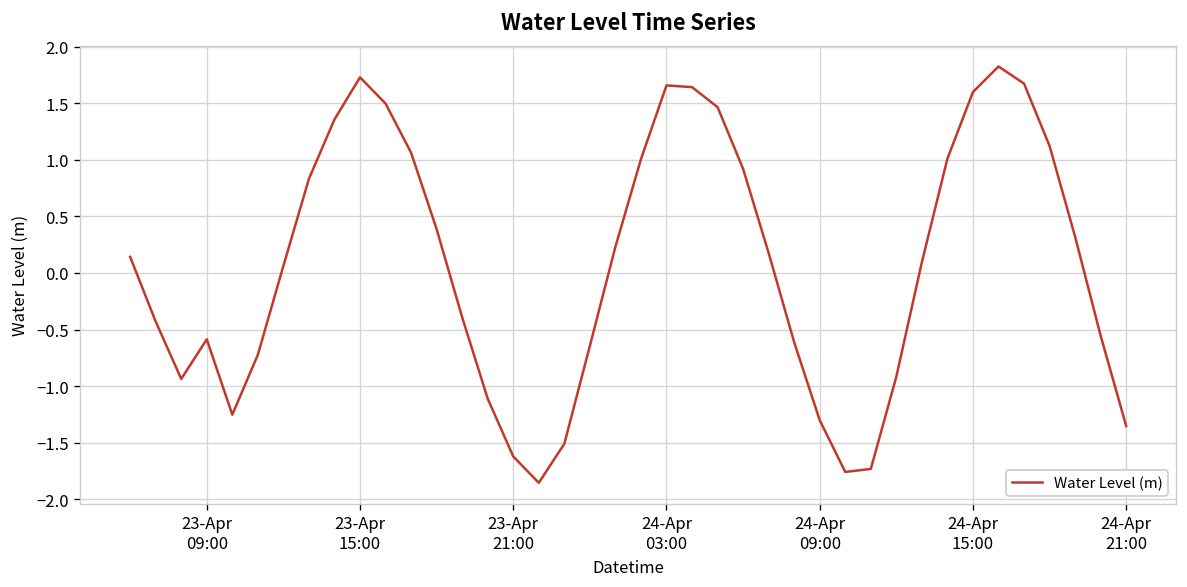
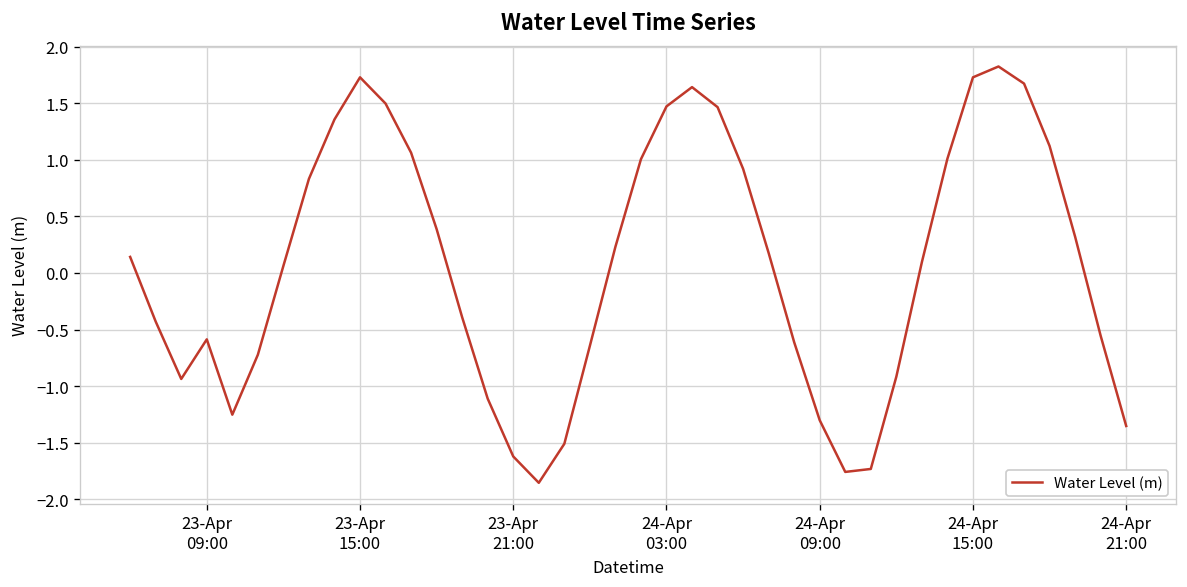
24-Apr 03:00: 1.7 -> 1.5
24-Apr 15:00: 1.6 -> 1.7
